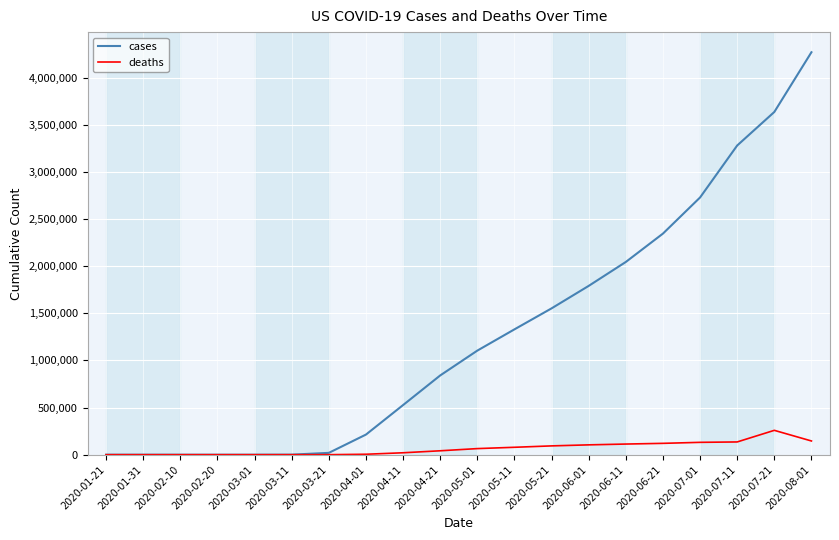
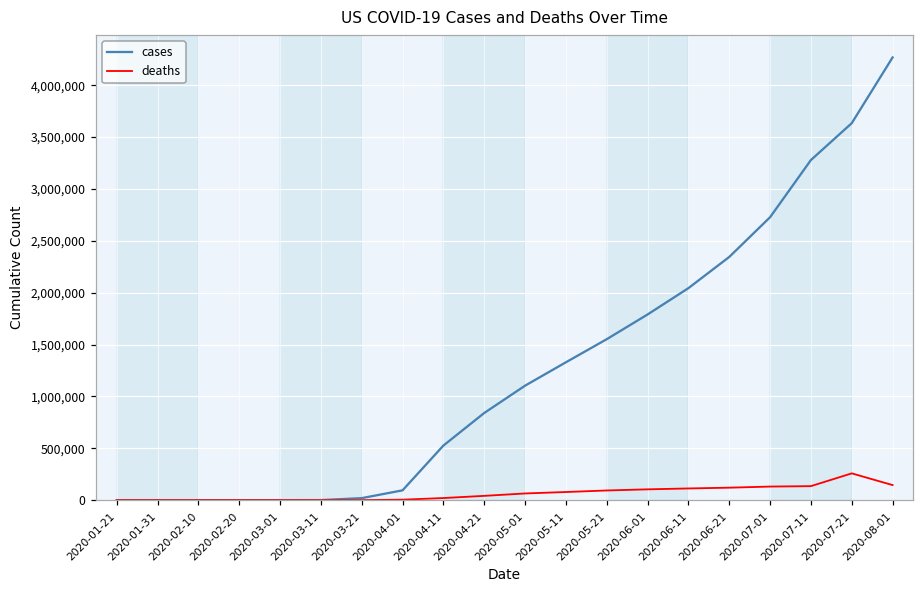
cases, 2020-04-01: 200,000 -> 100,000
